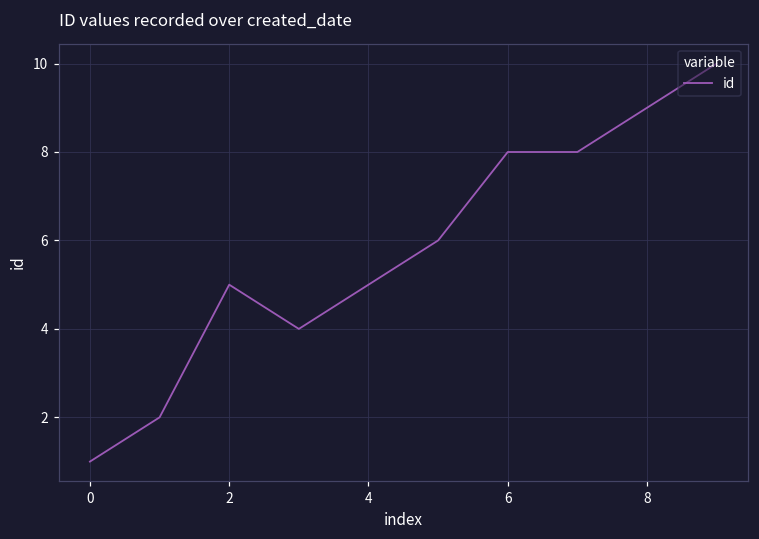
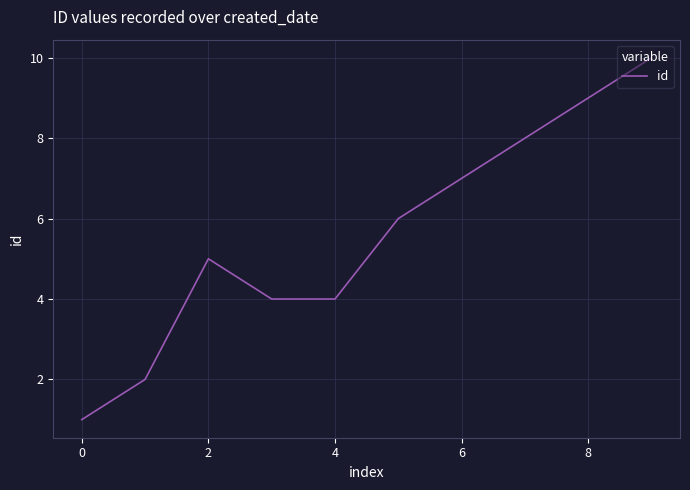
4: 5 -> 4
6: 8 -> 7
